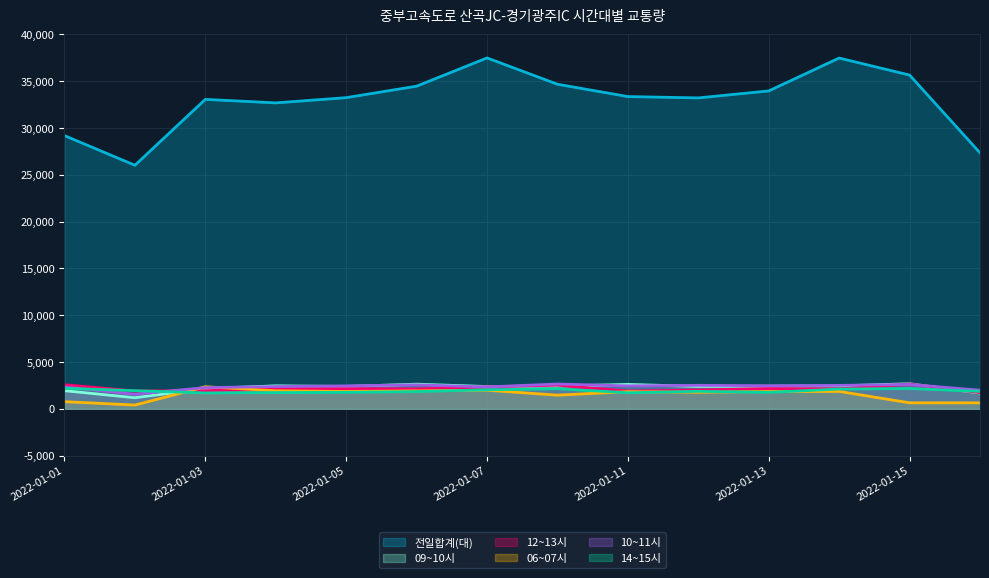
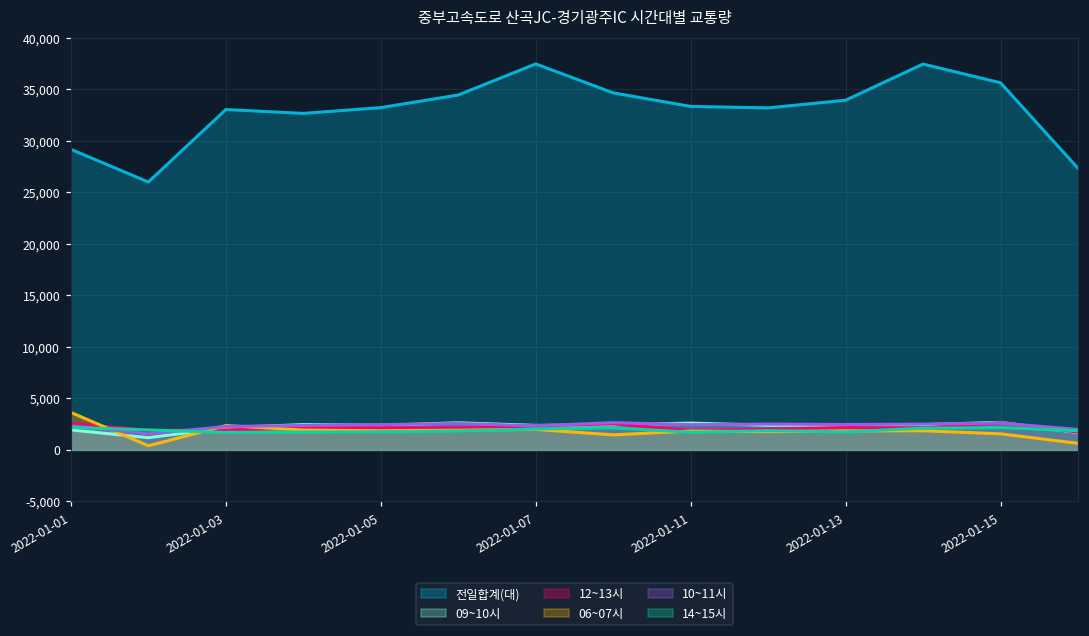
06~07시, 2022-01-01: 1,000 -> 4,000
06~07시, 2022-01-15: 1,000 -> 2,000
